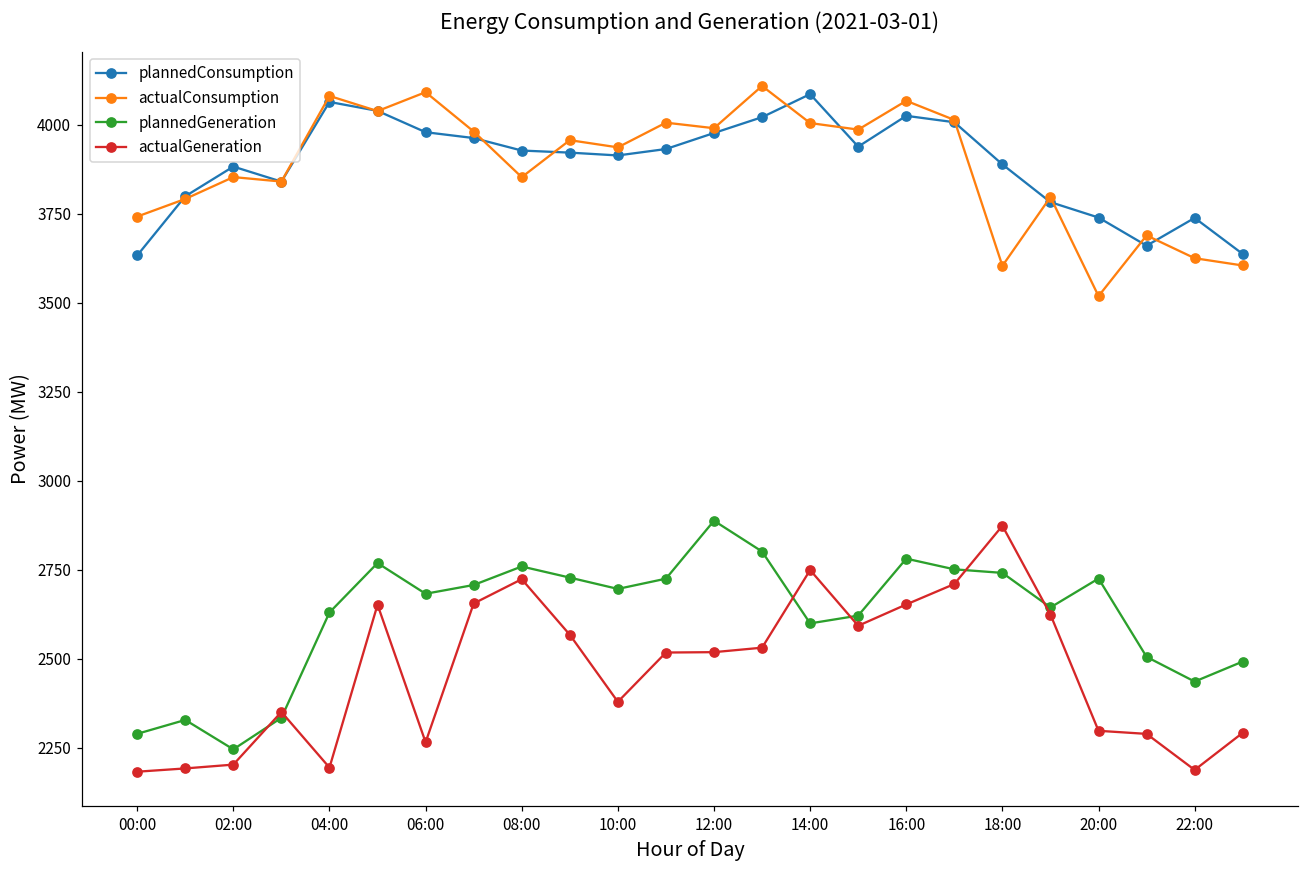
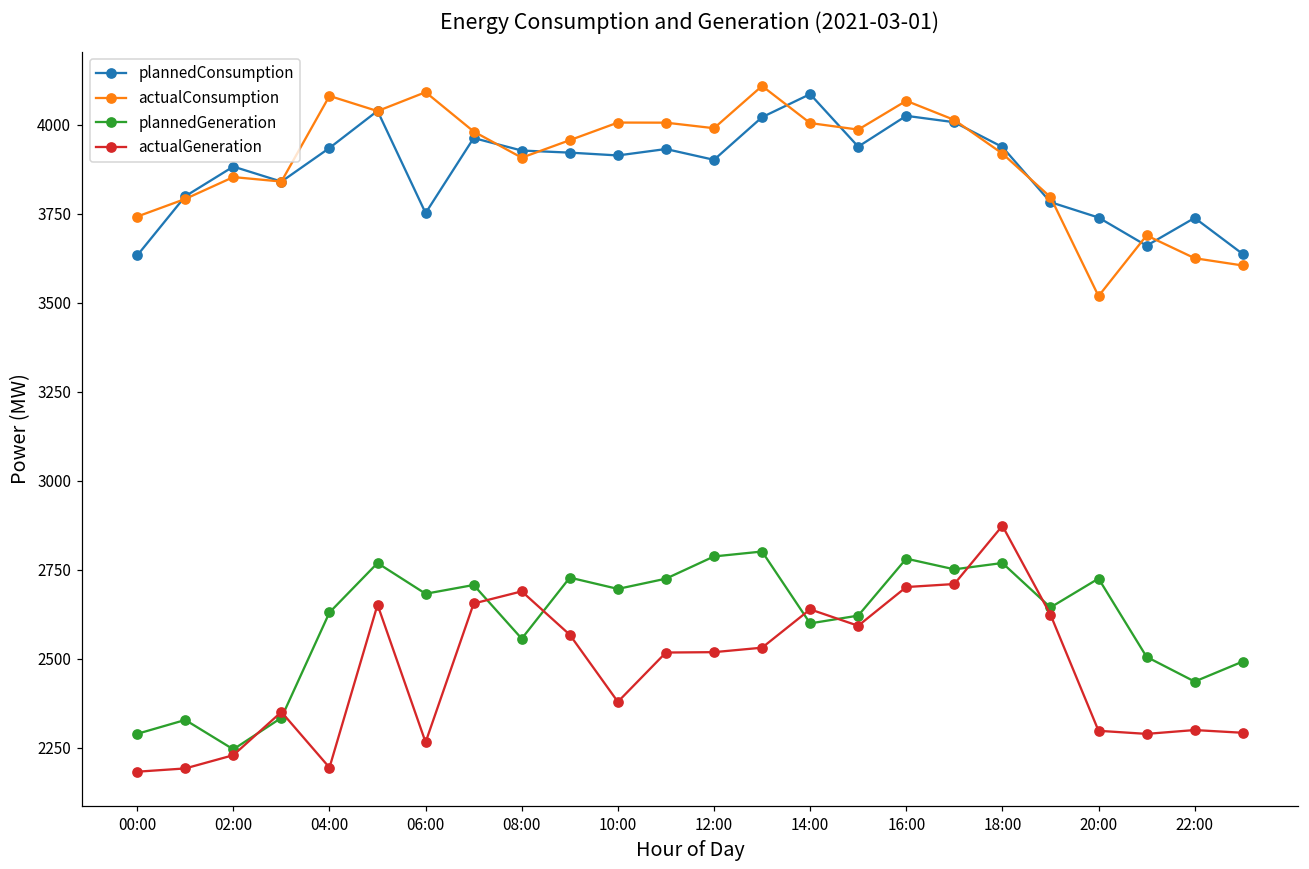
actualGeneration, 02:00: 2200 -> 2230
plannedConsumption, 04:00: 4060 -> 3930
plannedConsumption, 06:00: 3980 -> 3750
actualConsumption, 08:00: 3850 -> 3910
plannedGeneration, 08:00: 2760 -> 2560
actualGeneration, 08:00: 2720 -> 2690
actualConsumption, 10:00: 3940 -> 4010
plannedConsumption, 12:00: 3980 -> 3900
plannedGeneration, 12:00: 2890 -> 2790
actualGeneration, 14:00: 2750 -> 2640
actualGeneration, 16:00: 2650 -> 2700
plannedConsumption, 18:00: 3890 -> 3940
actualConsumption, 18:00: 3600 -> 3920
plannedGeneration, 18:00: 2740 -> 2770
actualGeneration, 22:00: 2190 -> 2300
